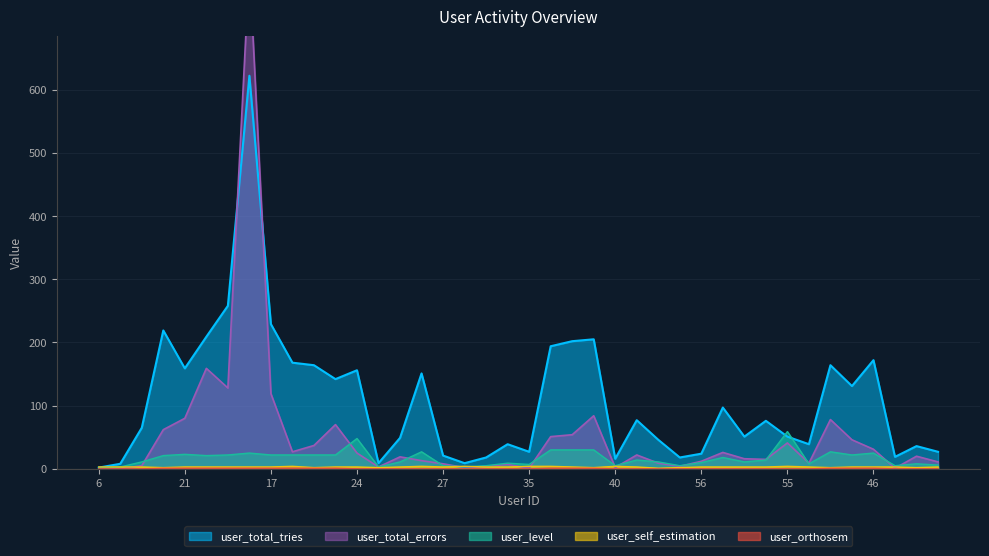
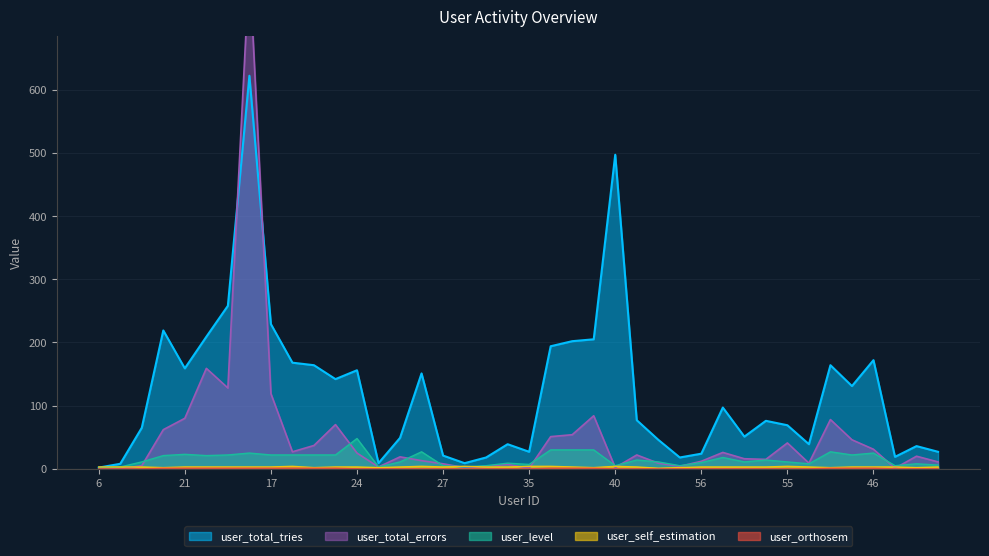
user_total_tries, 40: 20 -> 500
user_total_tries, 55: 50 -> 70
user_level, 55: 60 -> 10
